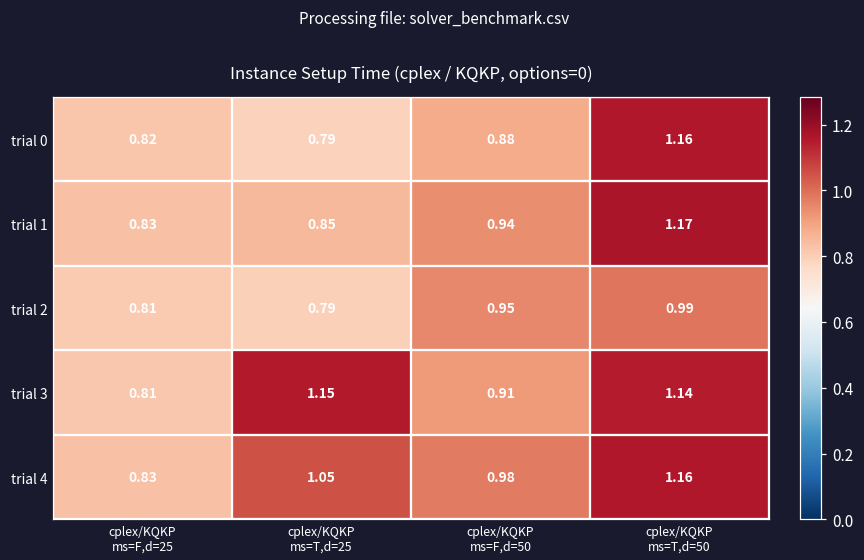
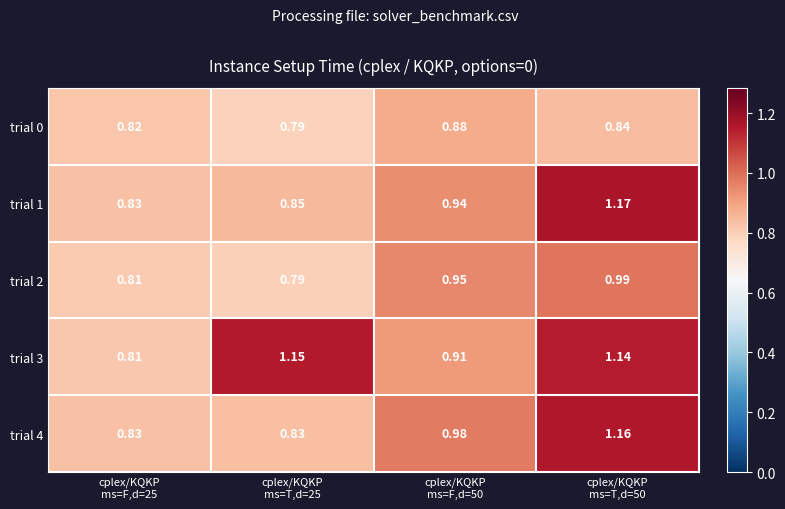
trial 0, cplex/KQKP ms=T,d=50: 1.16 -> 0.84
trial 4, cplex/KQKP ms=T,d=25: 1.05 -> 0.83
